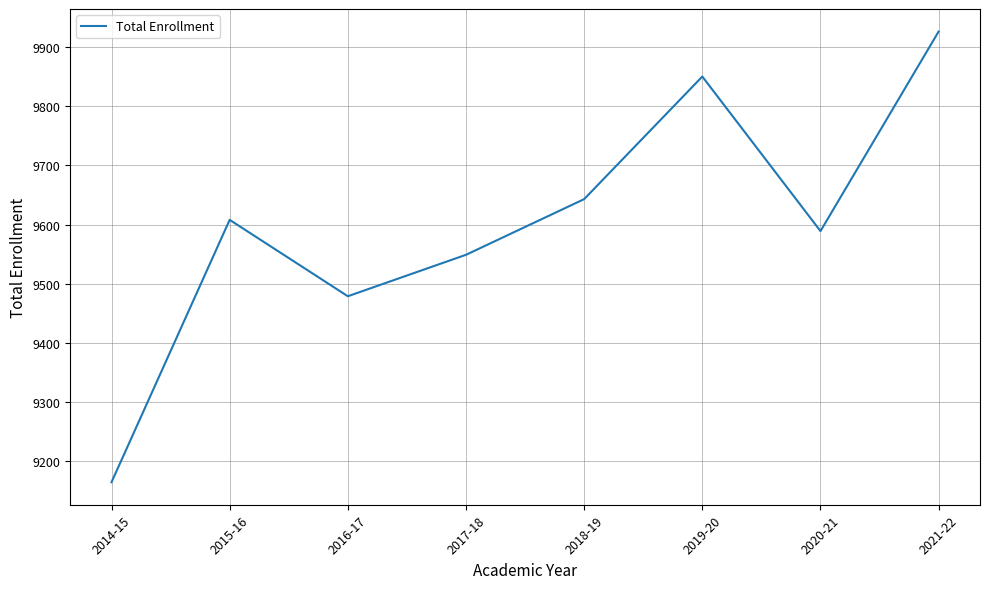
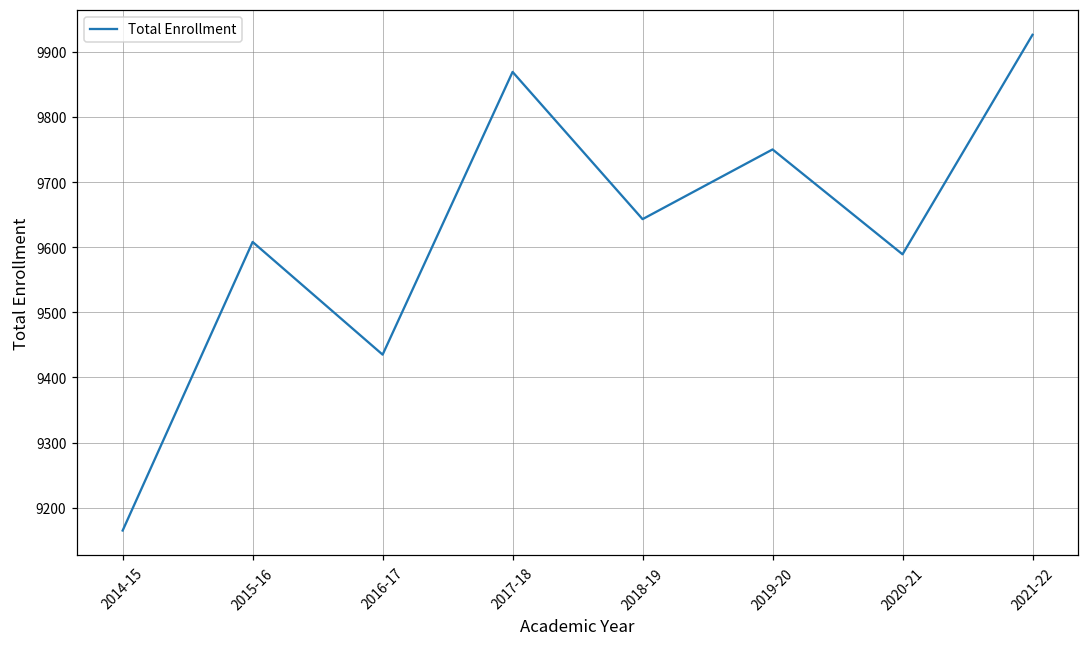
2016-17: 9480 -> 9440
2017-18: 9550 -> 9870
2019-20: 9850 -> 9750
